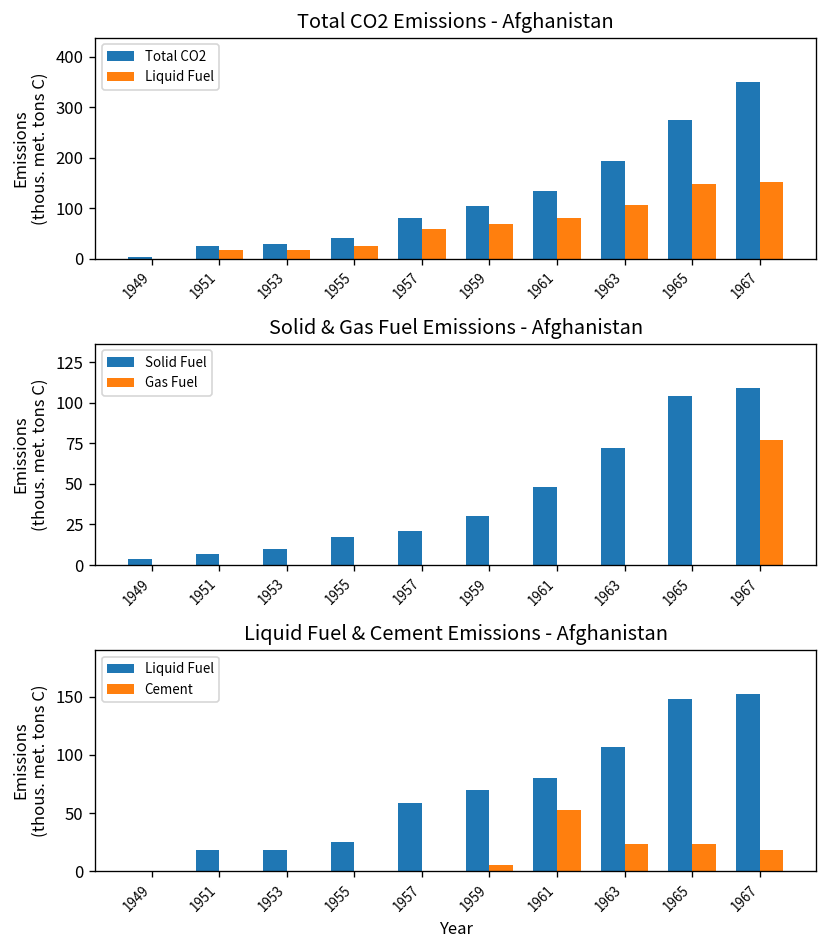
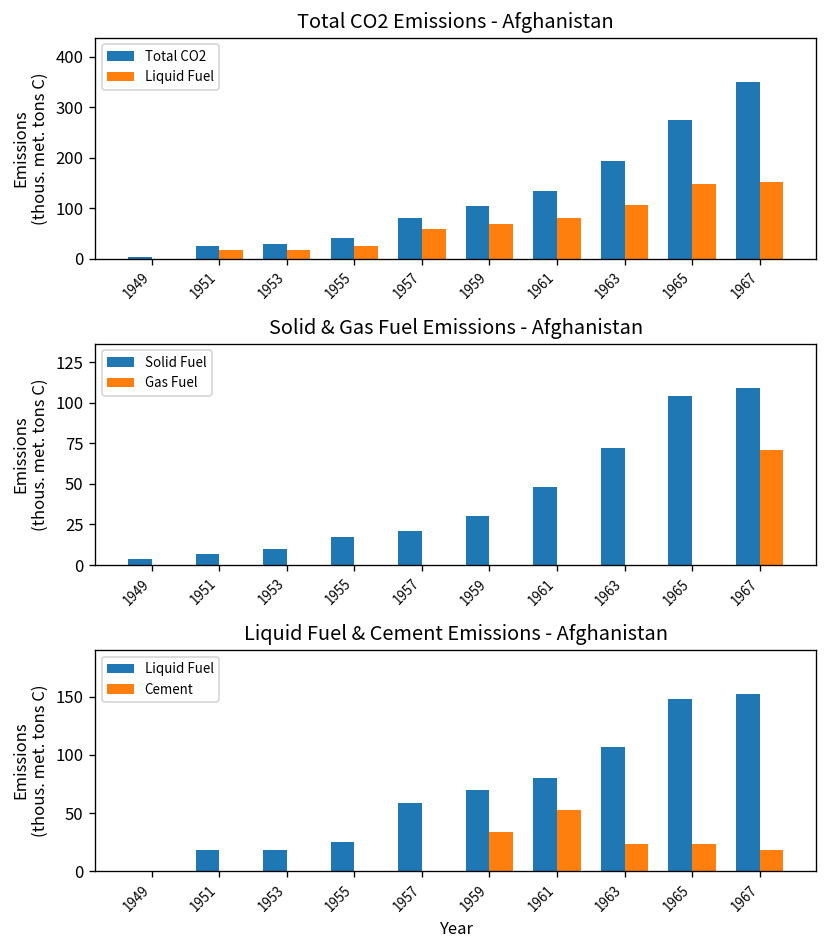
Solid & Gas Fuel Emissions - Afghanistan, Gas Fuel, 1967: 77 -> 71
Liquid Fuel & Cement Emissions - Afghanistan, Cement, 1959: 10 -> 30
